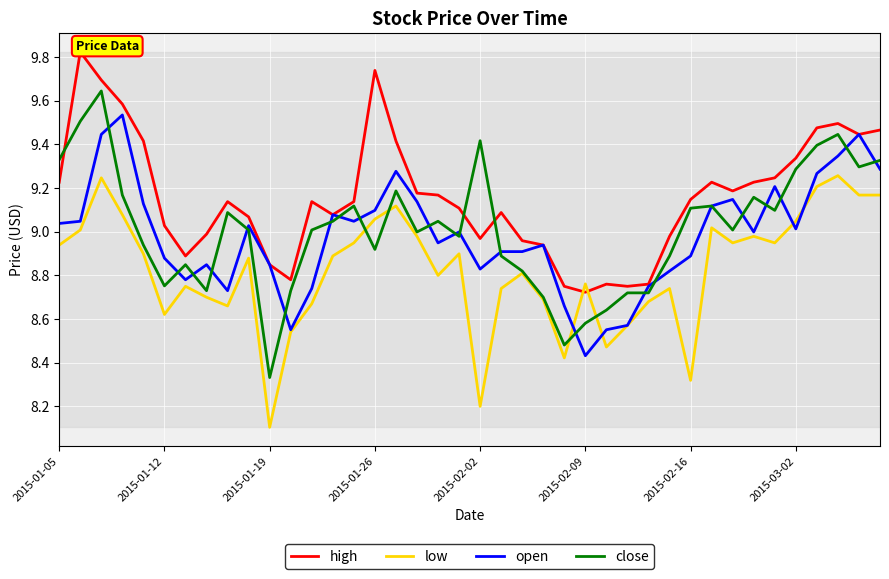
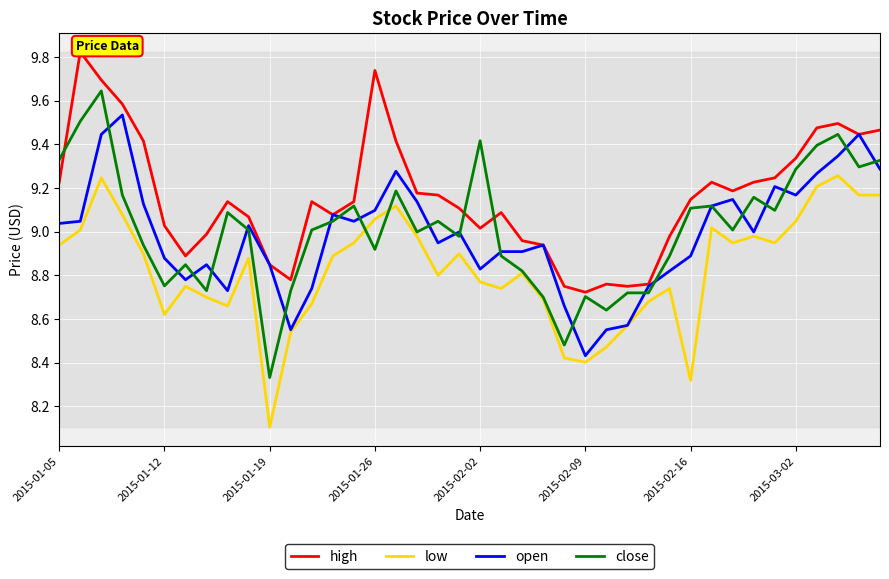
high, 2015-02-02: 8.97 -> 9.02
low, 2015-02-02: 8.20 -> 8.77
low, 2015-02-09: 8.76 -> 8.40
close, 2015-02-09: 8.58 -> 8.70
open, 2015-03-02: 9.01 -> 9.17
